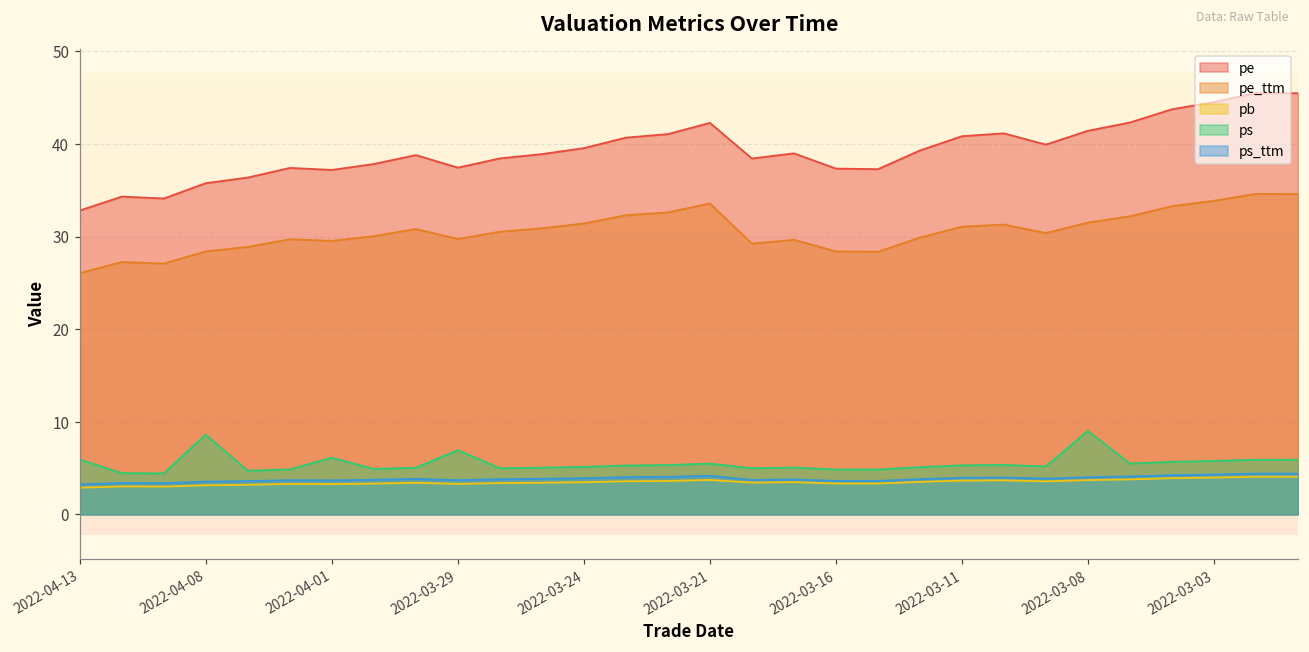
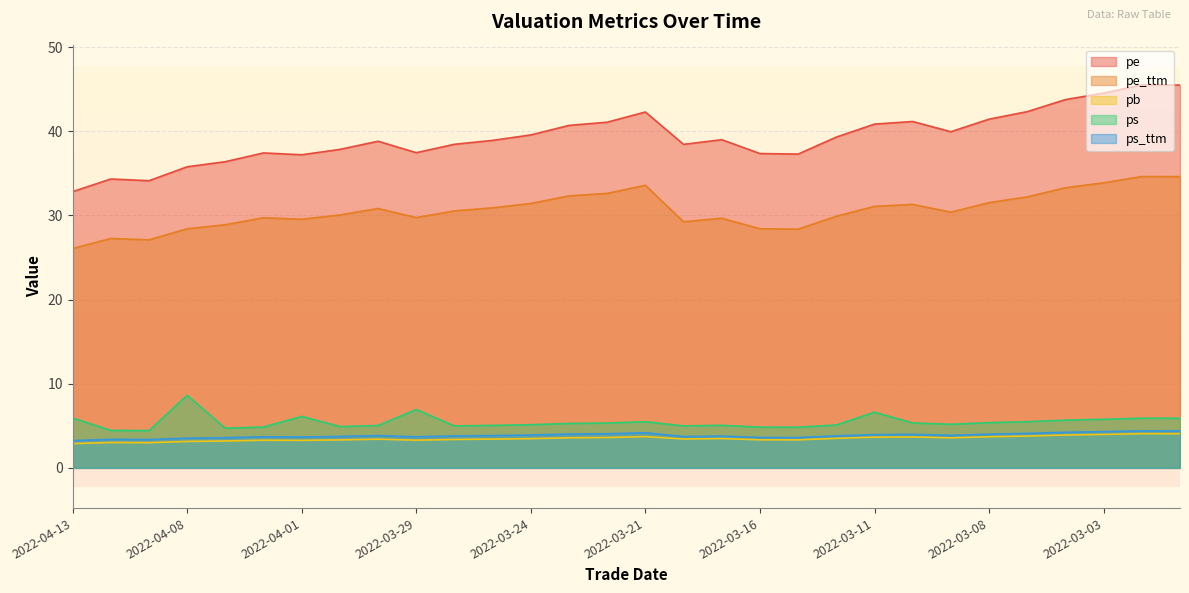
ps, 2022-03-11: 5 -> 7
ps, 2022-03-08: 9 -> 5
